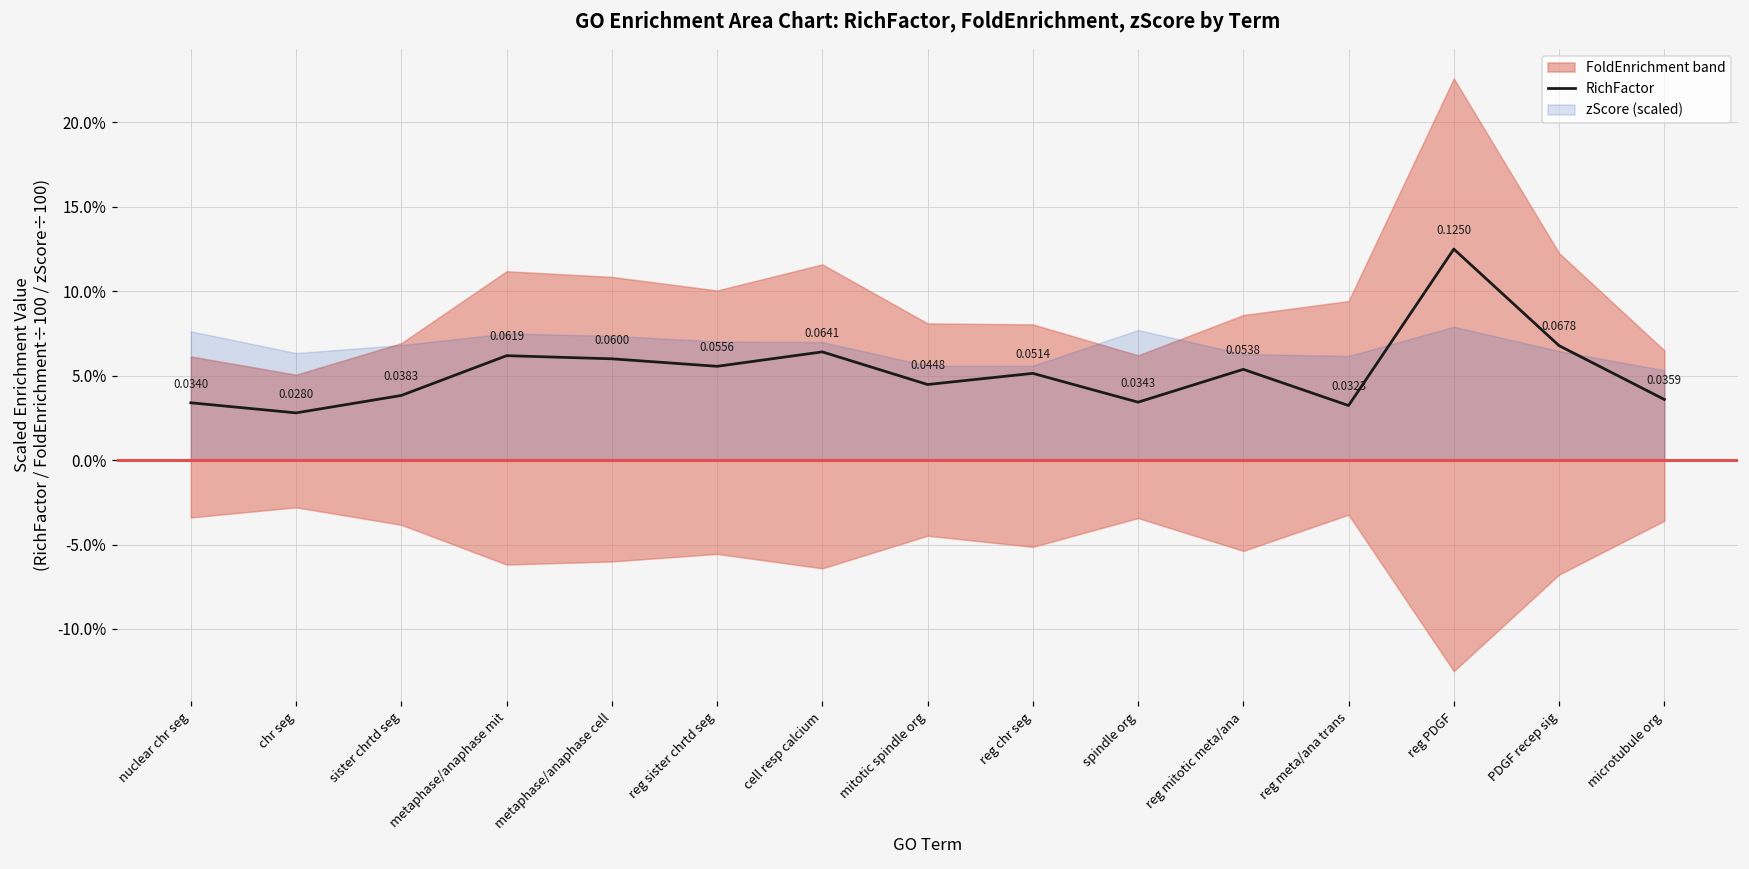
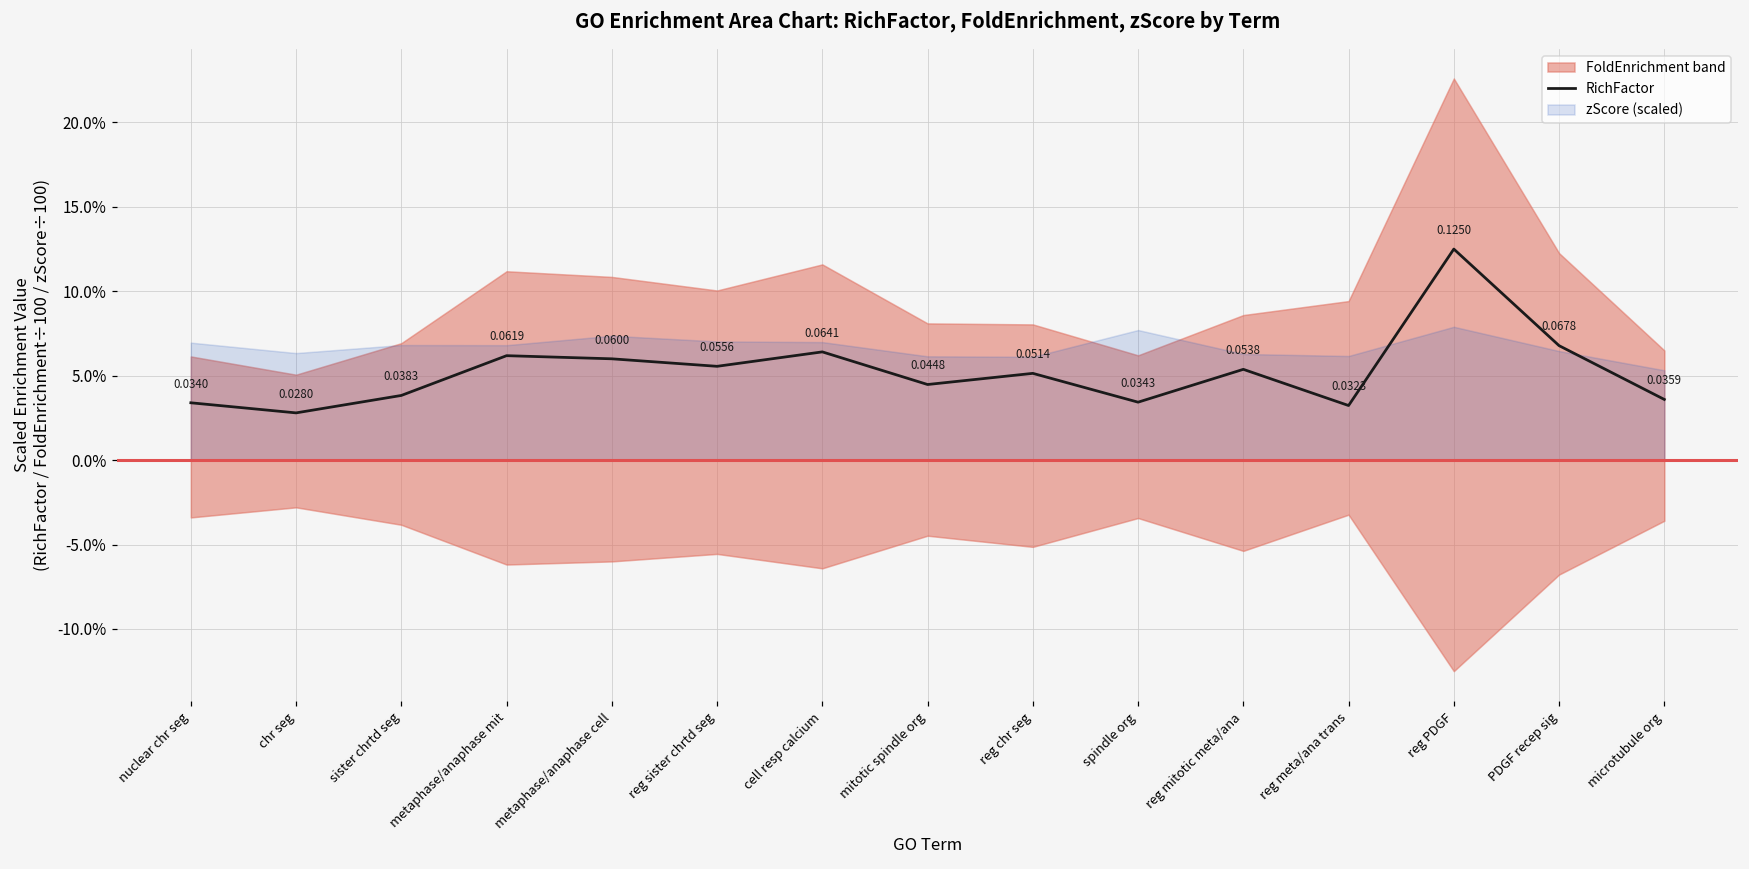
zScore (scaled), nuclear chr seg: 7.6% -> 7.0%
zScore (scaled), metaphase/anaphase mit: 7.5% -> 6.8%
zScore (scaled), mitotic spindle org: 5.6% -> 6.1%
zScore (scaled), reg chr seg: 5.6% -> 6.1%
